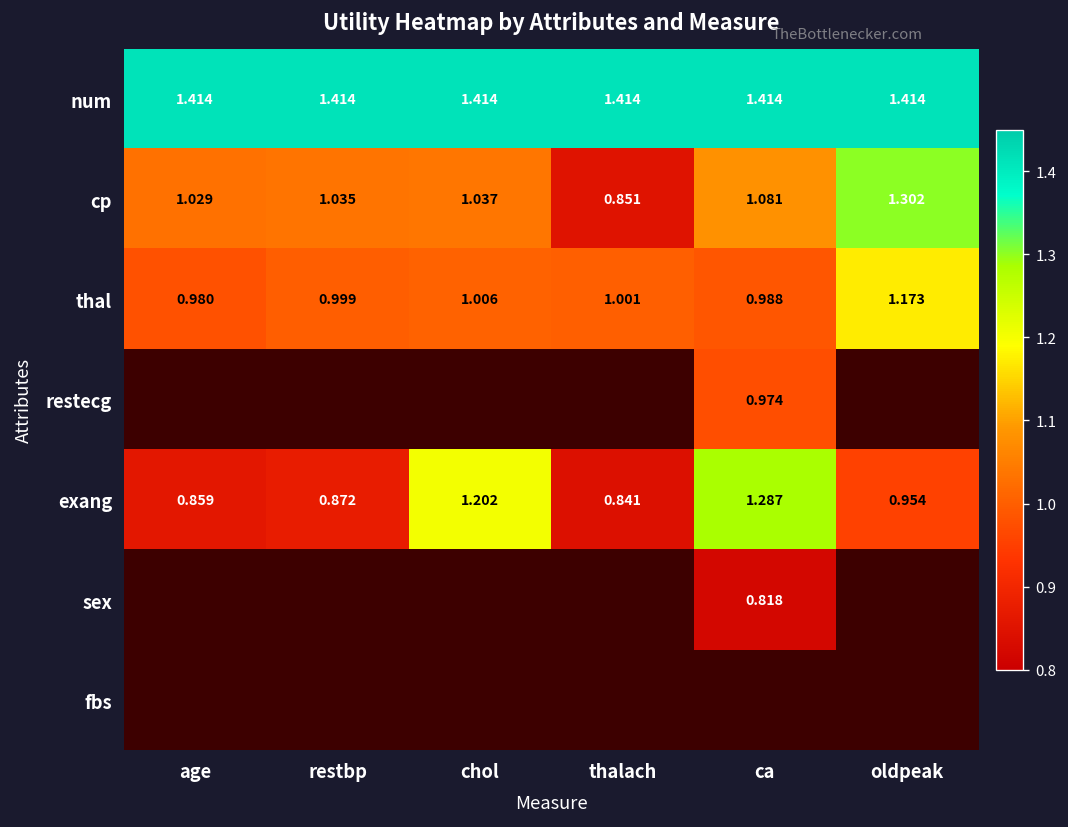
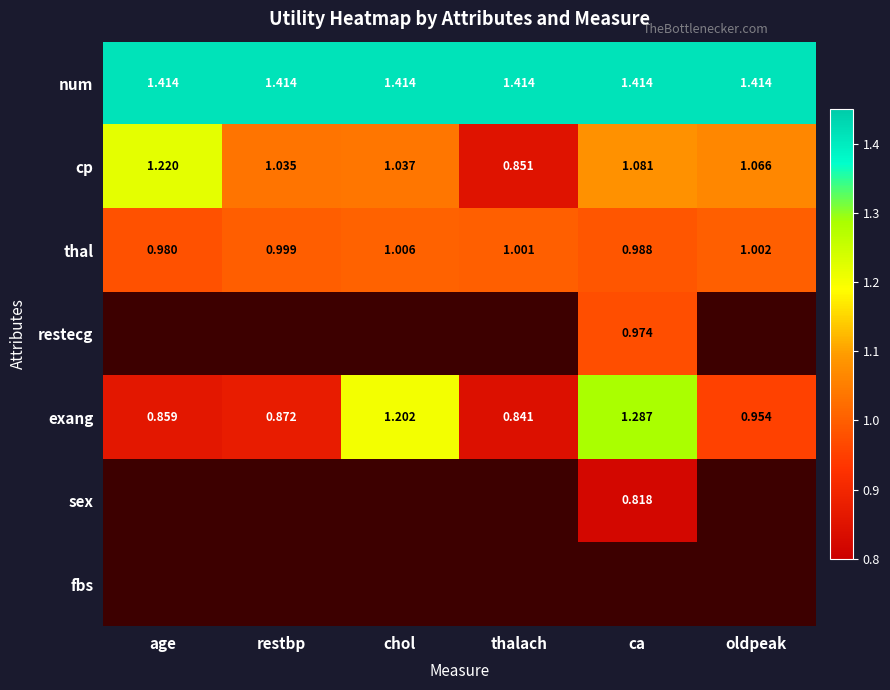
cp, age: 1.029 -> 1.220
cp, oldpeak: 1.302 -> 1.066
thal, oldpeak: 1.173 -> 1.002
